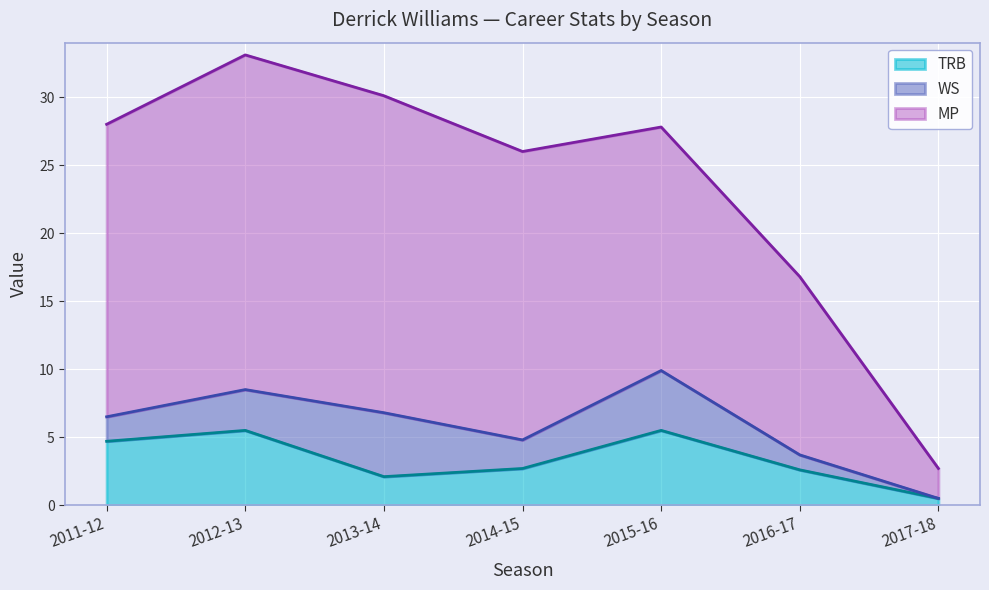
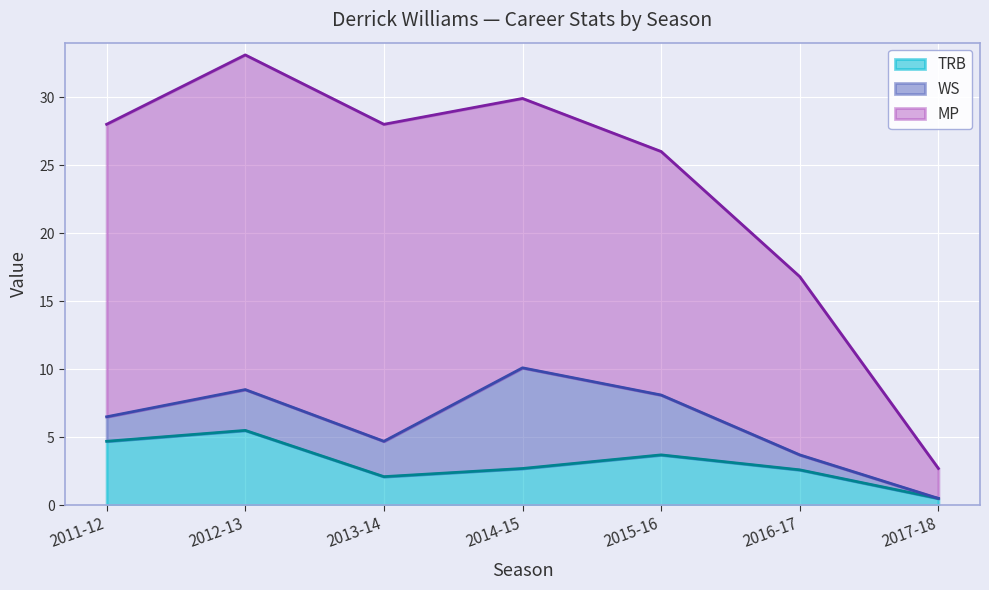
WS, 2013-14: 4.7 -> 2.6
WS, 2014-15: 2.1 -> 7.4
MP, 2014-15: 21.2 -> 19.8
TRB, 2015-16: 5.5 -> 3.7
